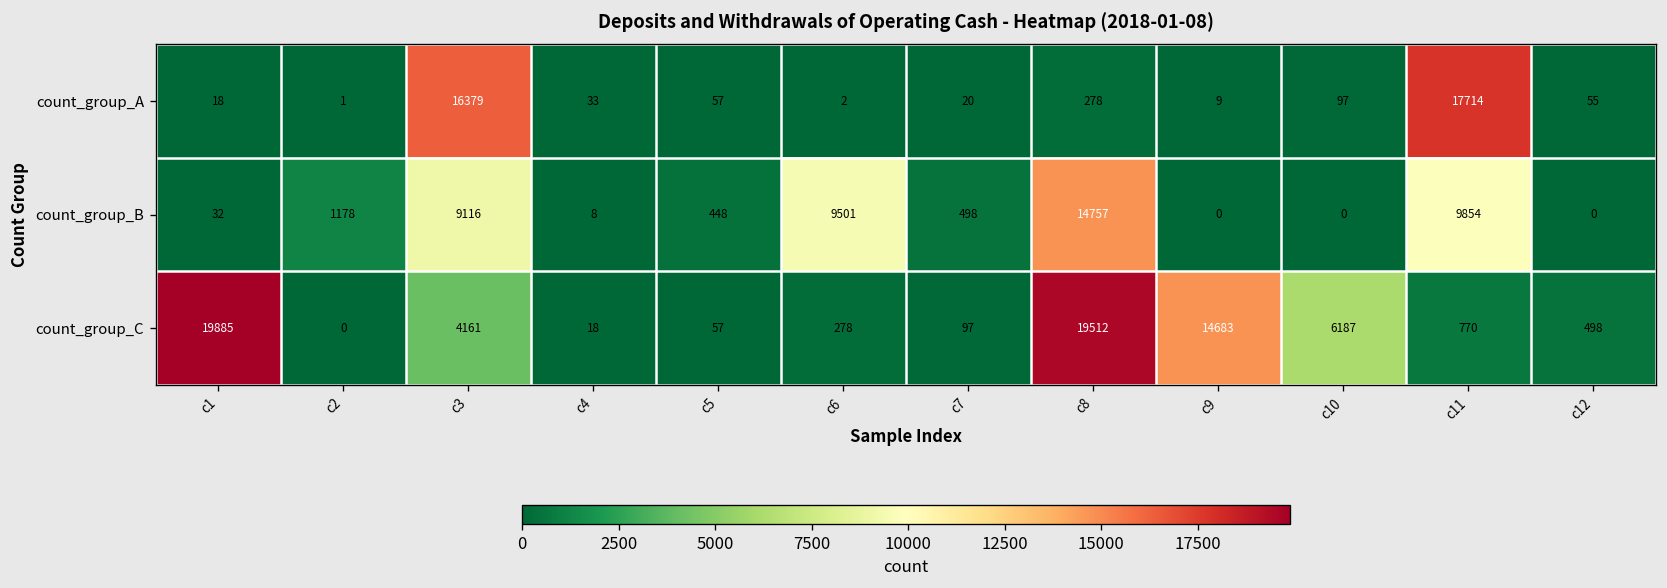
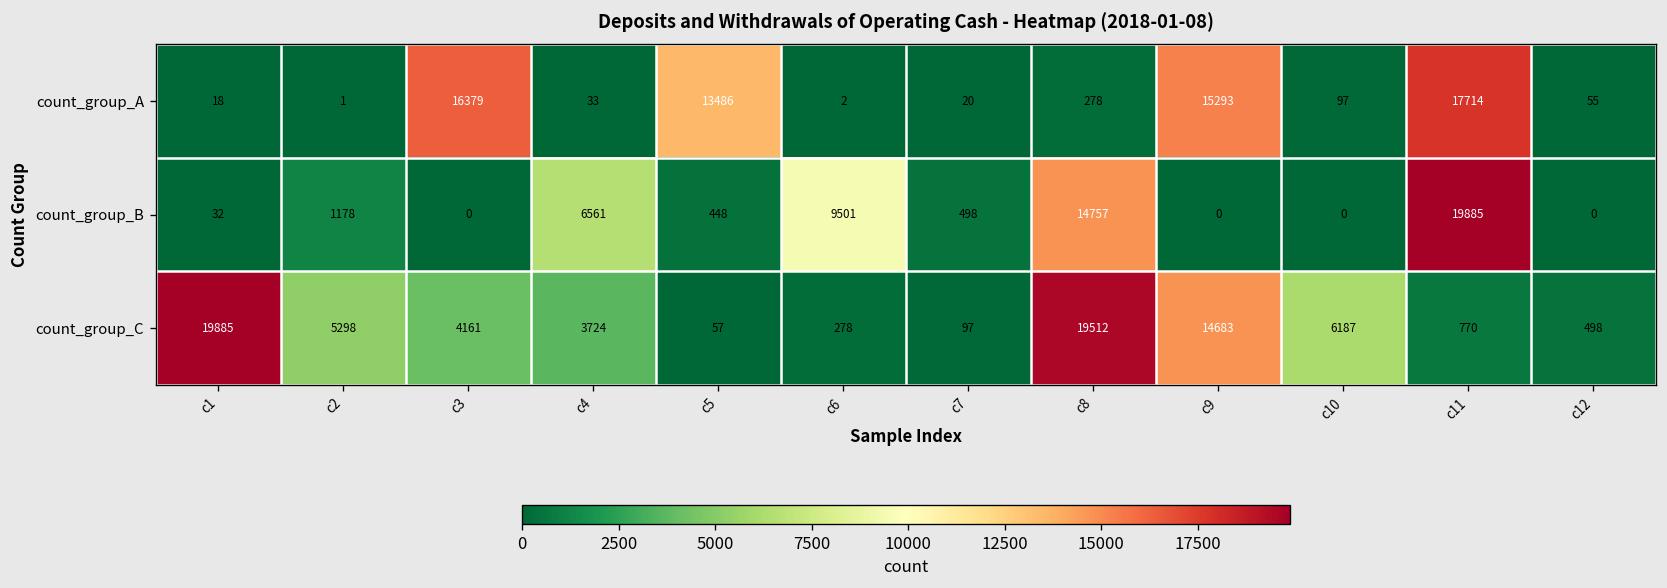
count_group_A, c5: 57 -> 13486
count_group_A, c9: 9 -> 15293
count_group_B, c3: 9116 -> 0
count_group_B, c4: 8 -> 6561
count_group_B, c11: 9854 -> 19885
count_group_C, c2: 0 -> 5298
count_group_C, c4: 18 -> 3724
